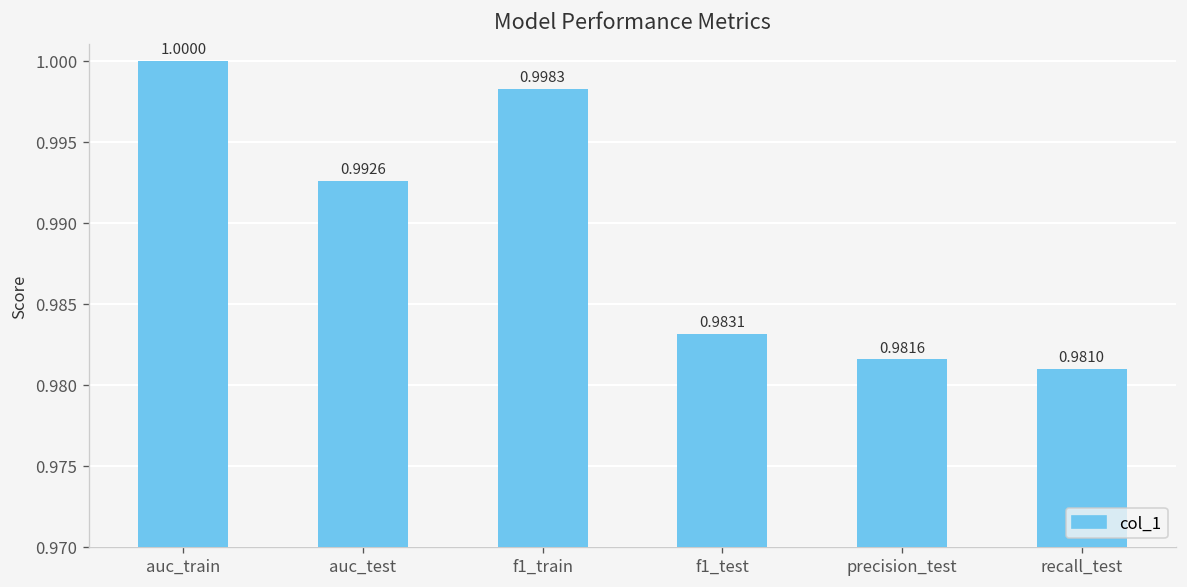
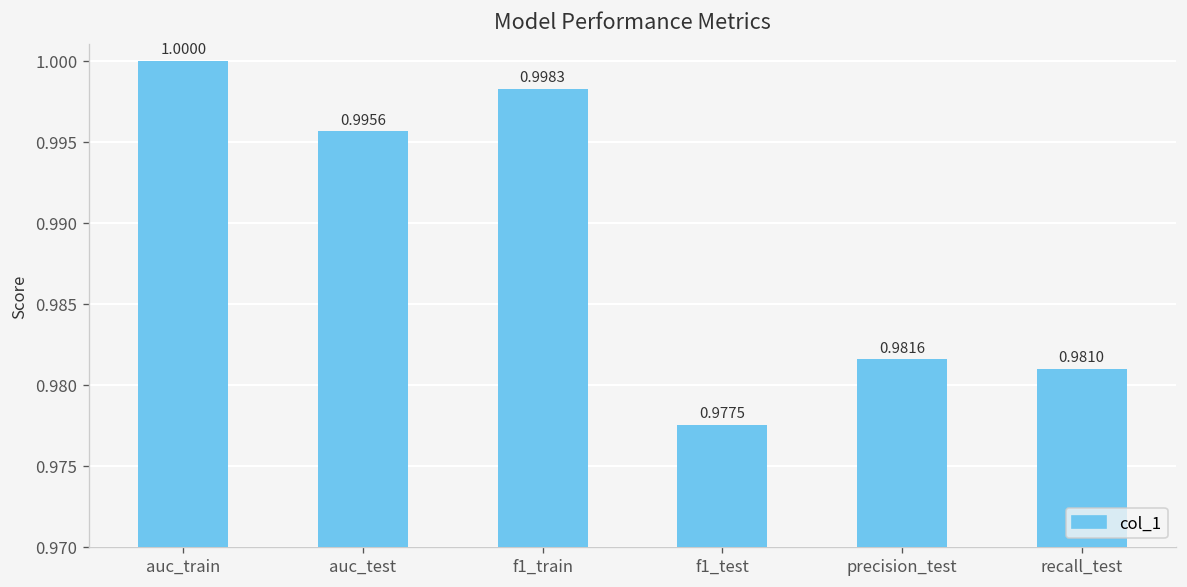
auc_test: 0.9926 -> 0.9956
f1_test: 0.9831 -> 0.9775
